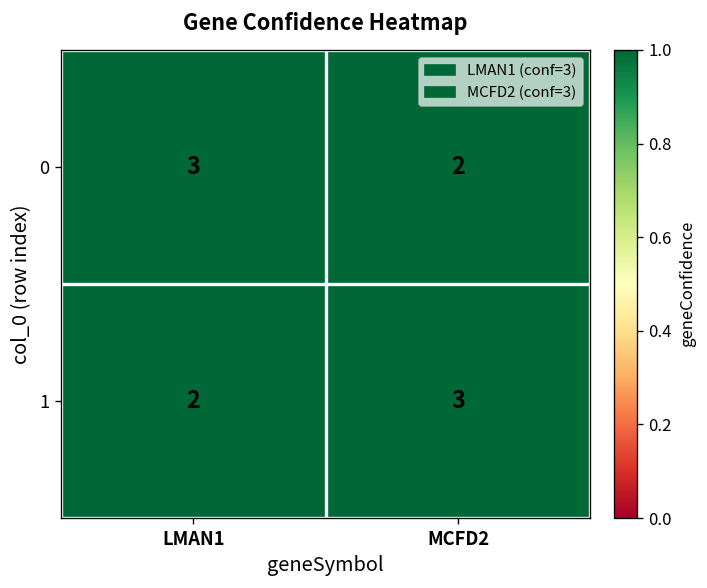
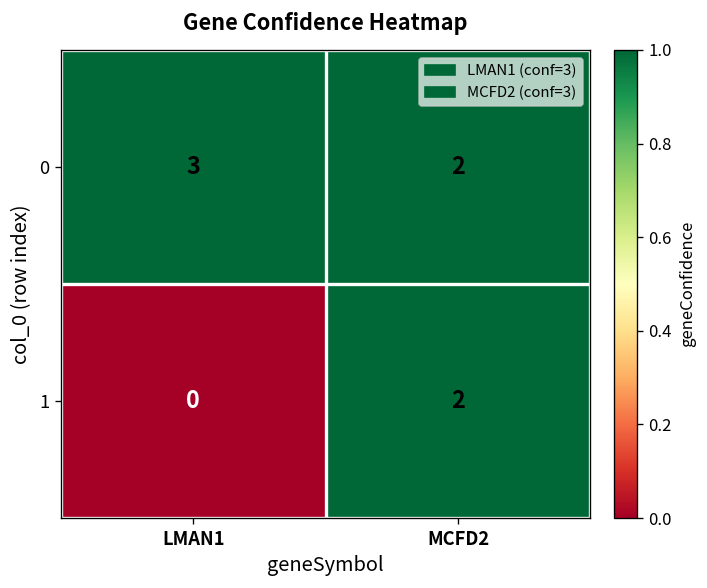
1, LMAN1: 2 -> 0
1, MCFD2: 3 -> 2
